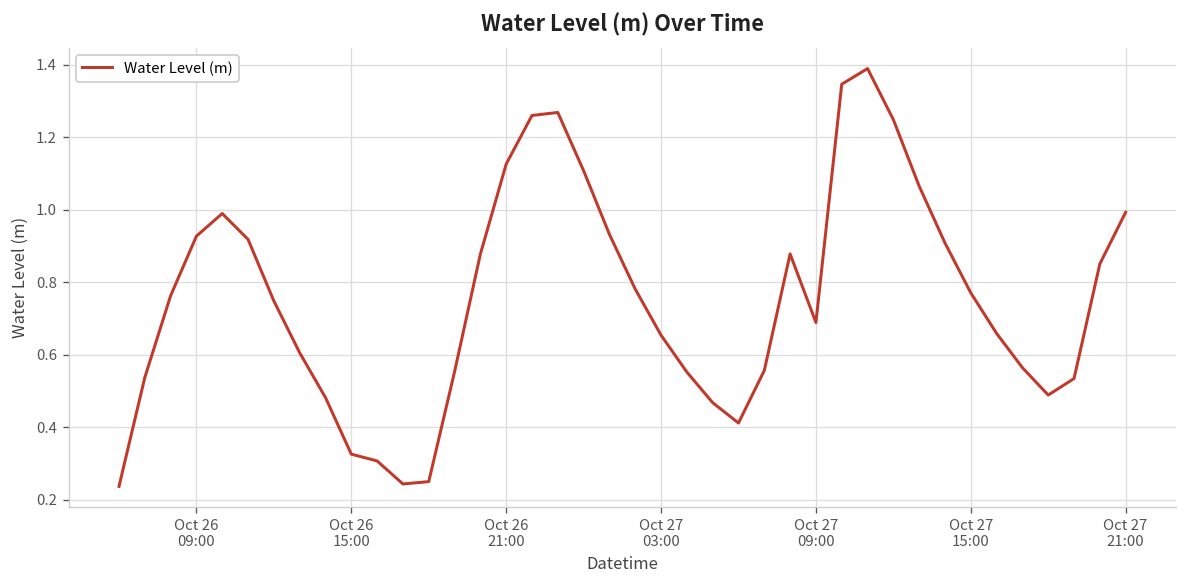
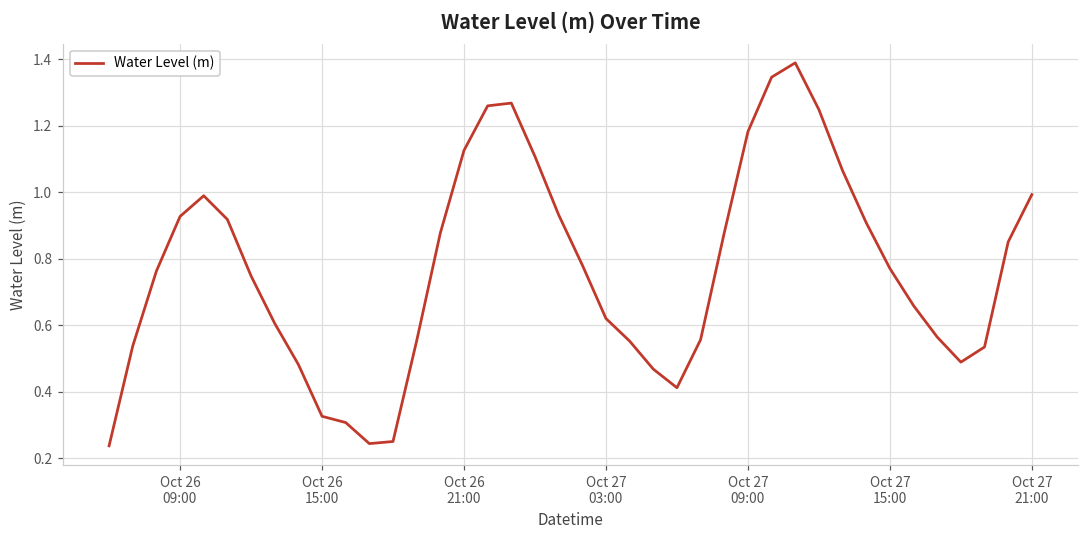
Oct 27 03:00: 0.65 -> 0.62
Oct 27 09:00: 0.69 -> 1.18
